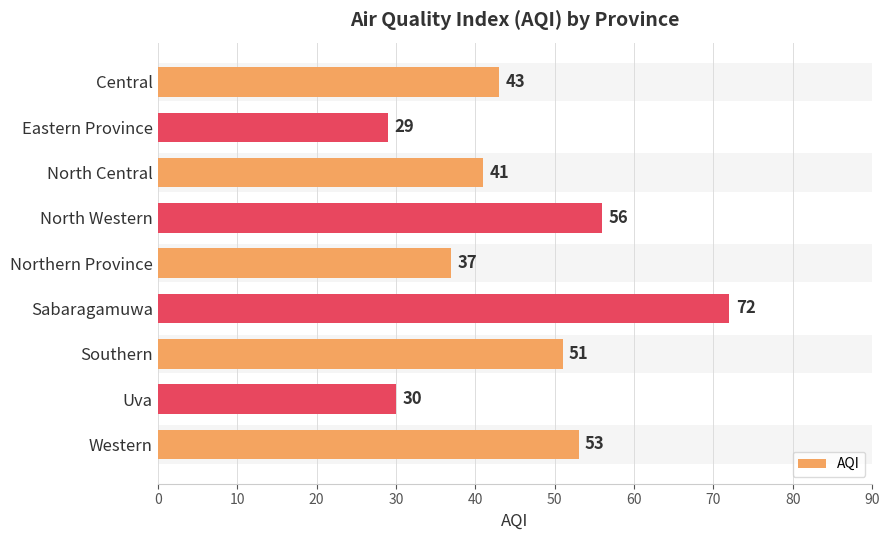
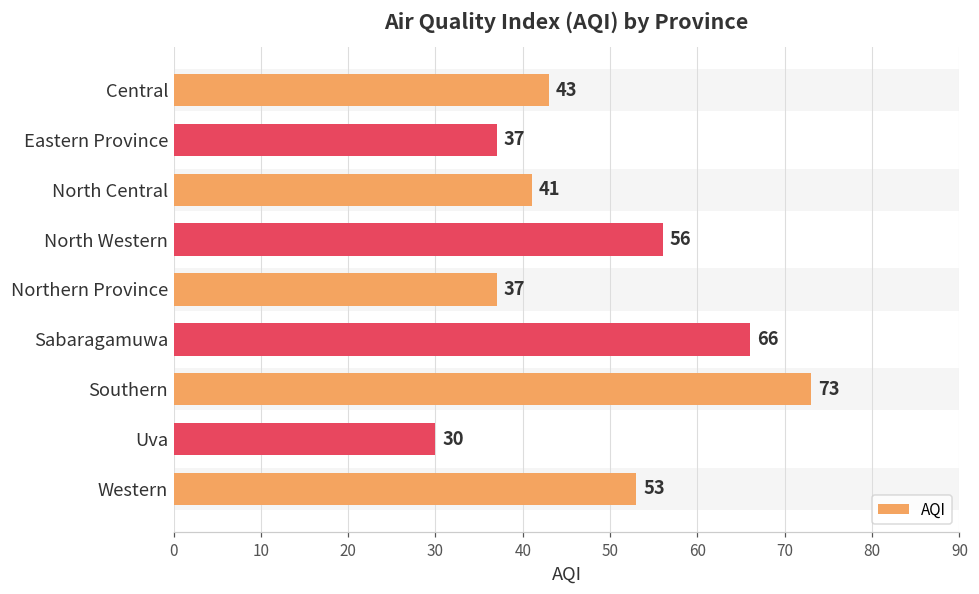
AQI, Eastern Province: 29 -> 37
AQI, Sabaragamuwa: 72 -> 66
AQI, Southern: 51 -> 73
